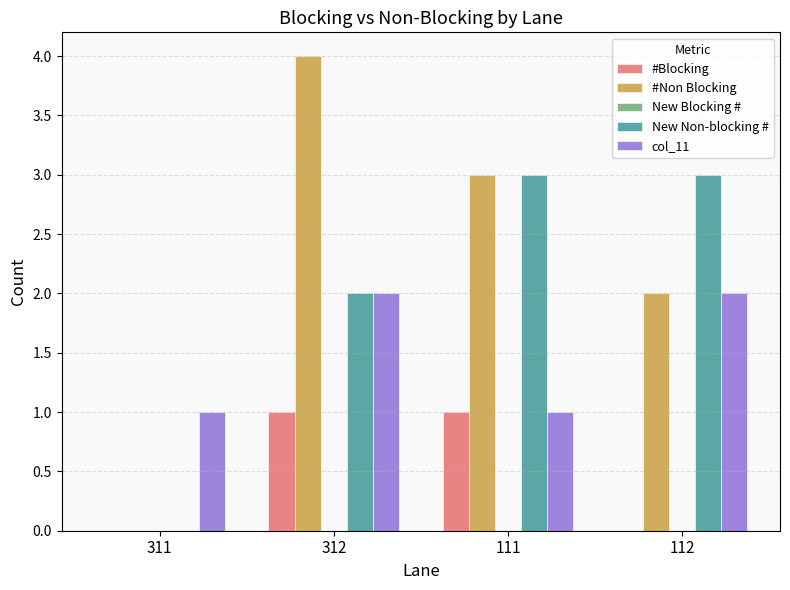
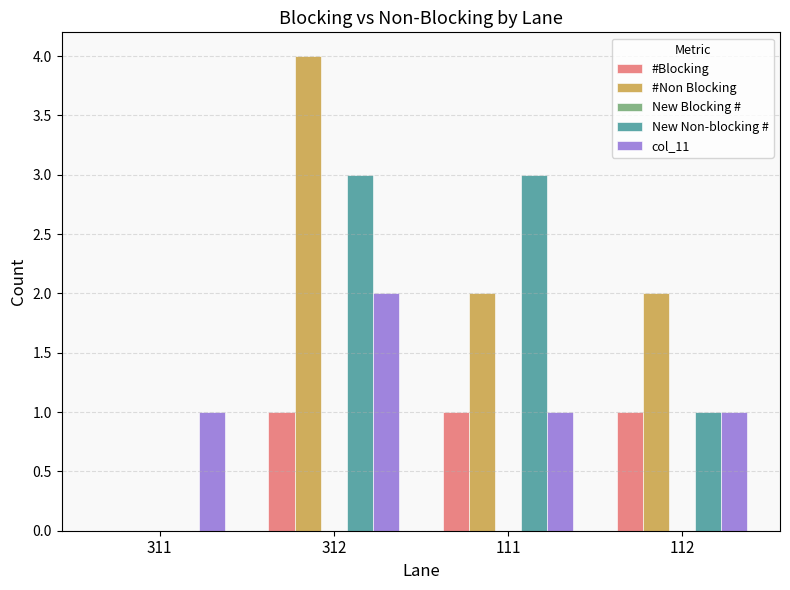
New Non-blocking #, 312: 2 -> 3
#Non Blocking, 111: 3 -> 2
#Blocking, 112: 0 -> 1
New Non-blocking #, 112: 3 -> 1
col_11, 112: 2 -> 1
